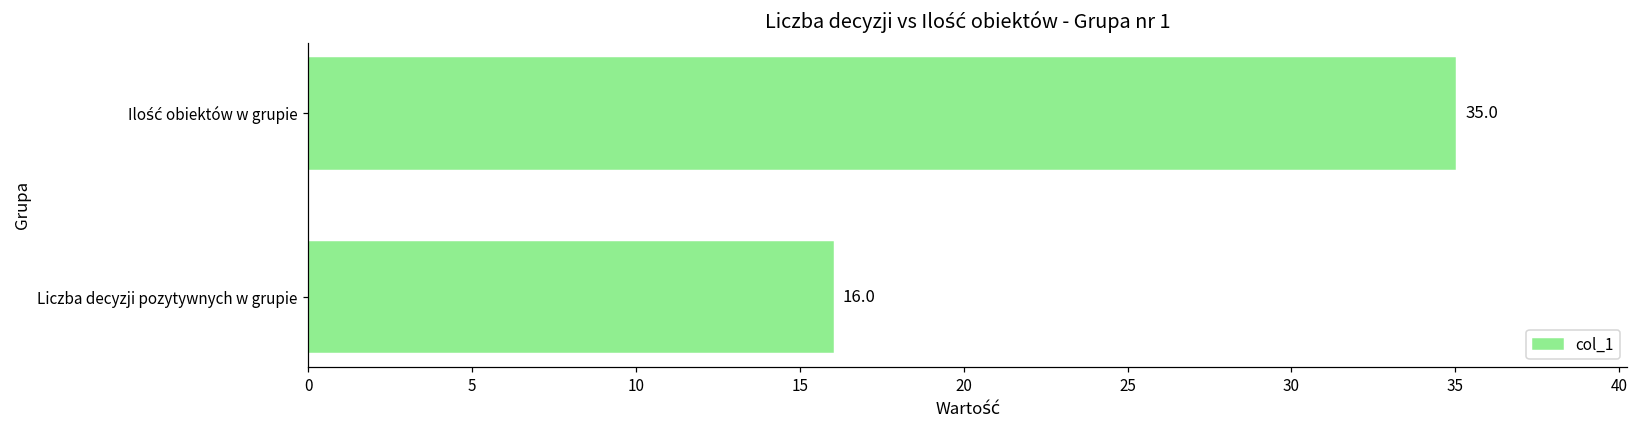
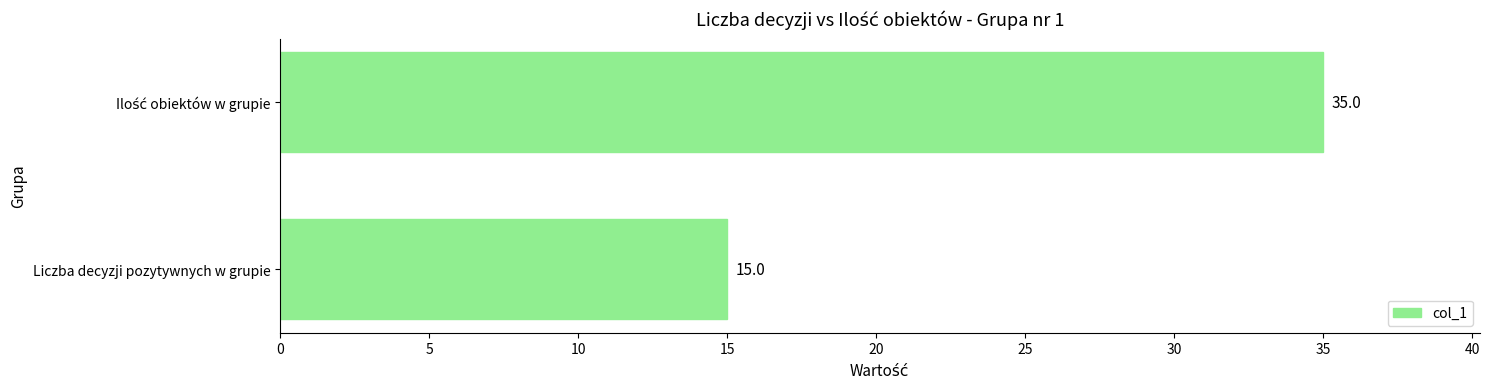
Liczba decyzji pozytywnych w grupie: 16.0 -> 15.0
